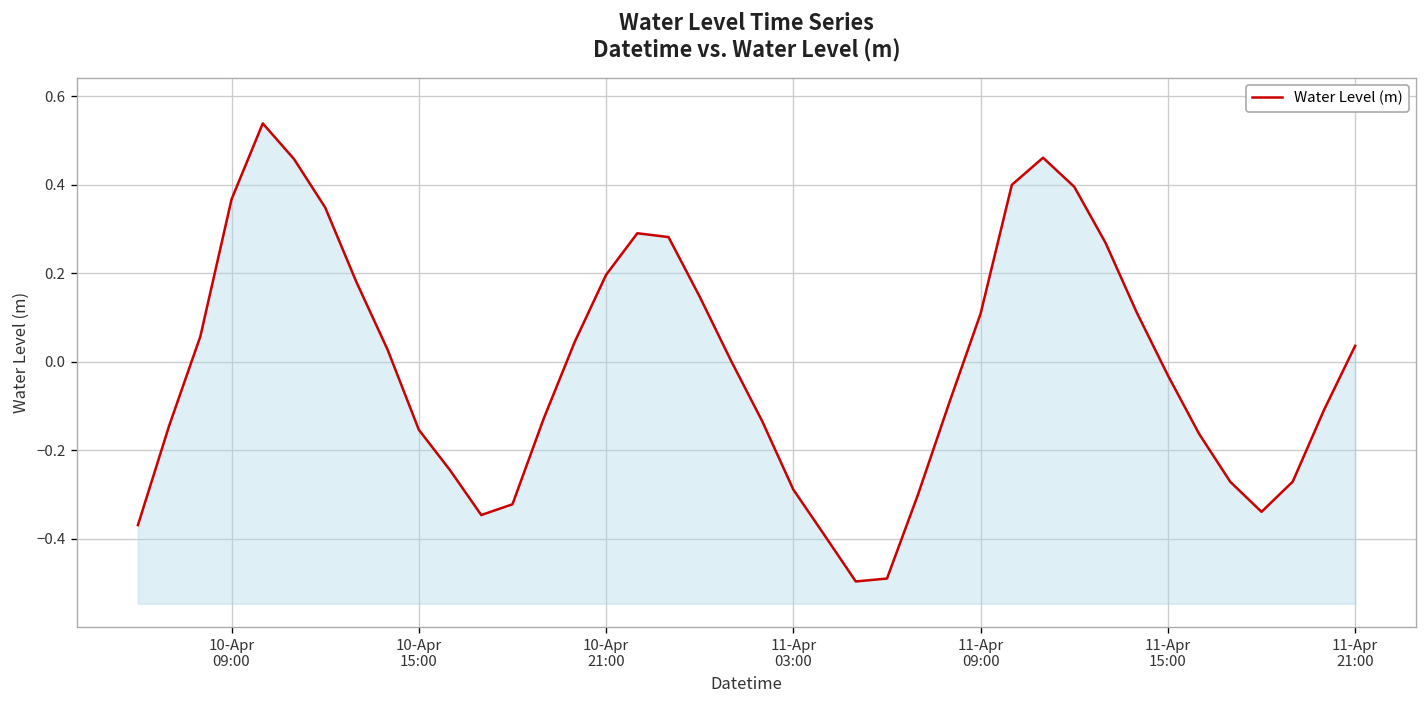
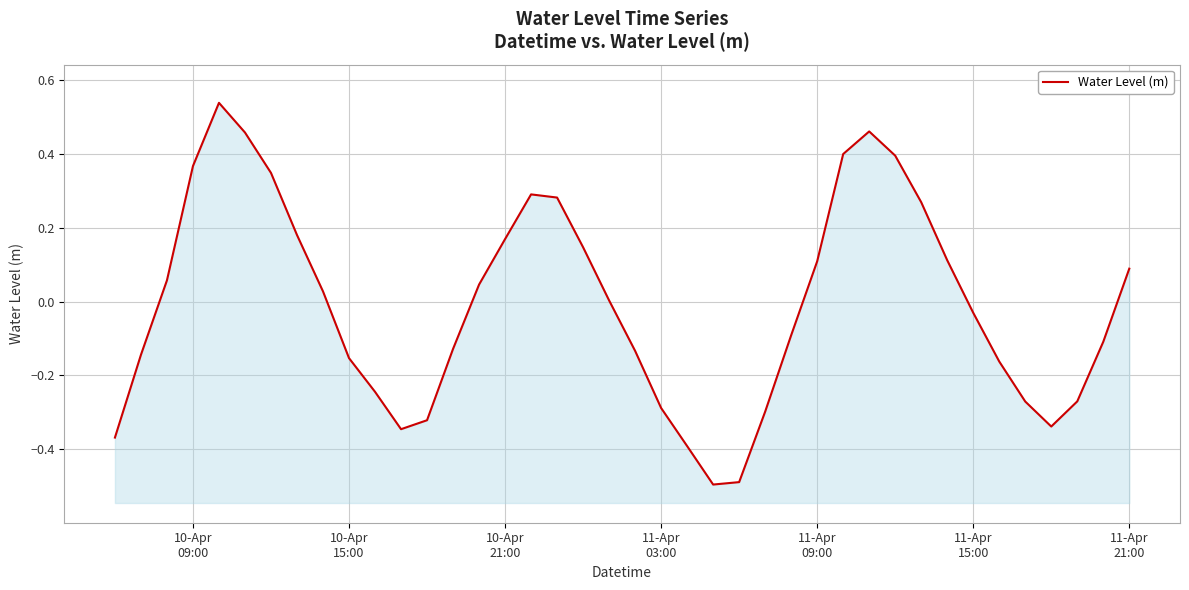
10-Apr 21:00: 0.20 -> 0.17
11-Apr 21:00: 0.04 -> 0.09
